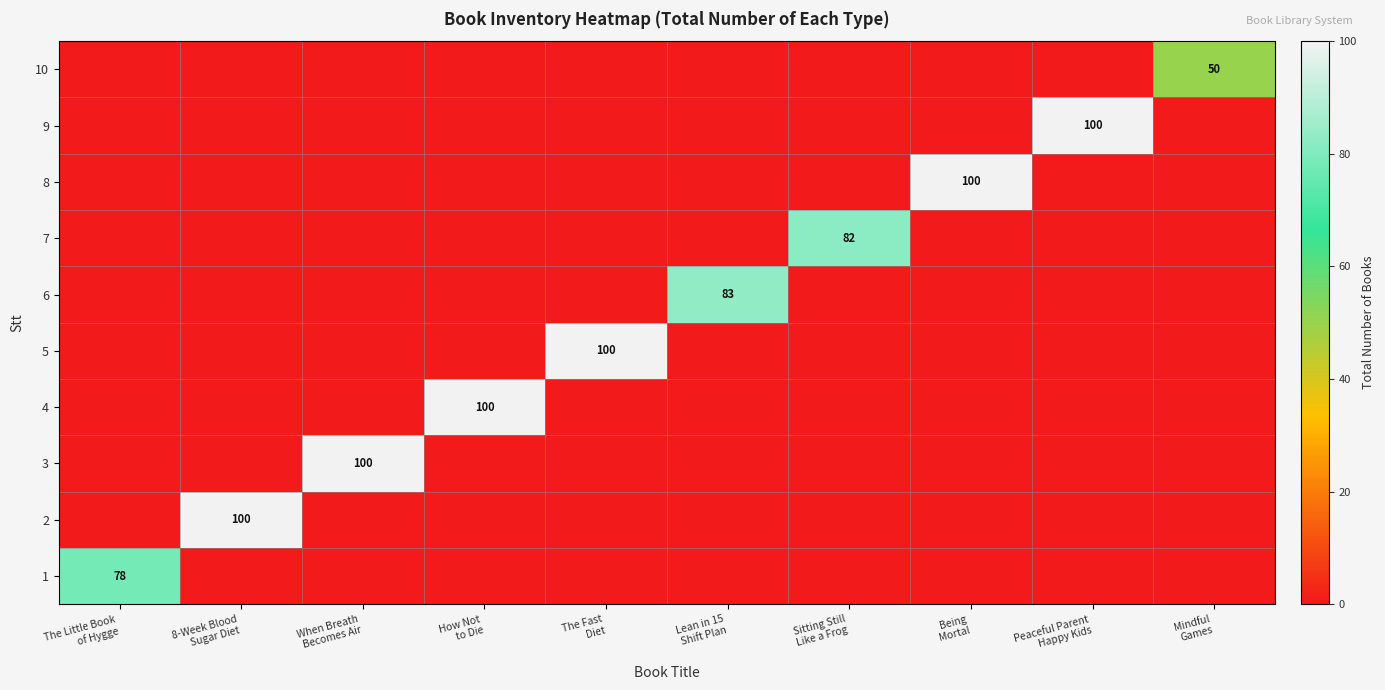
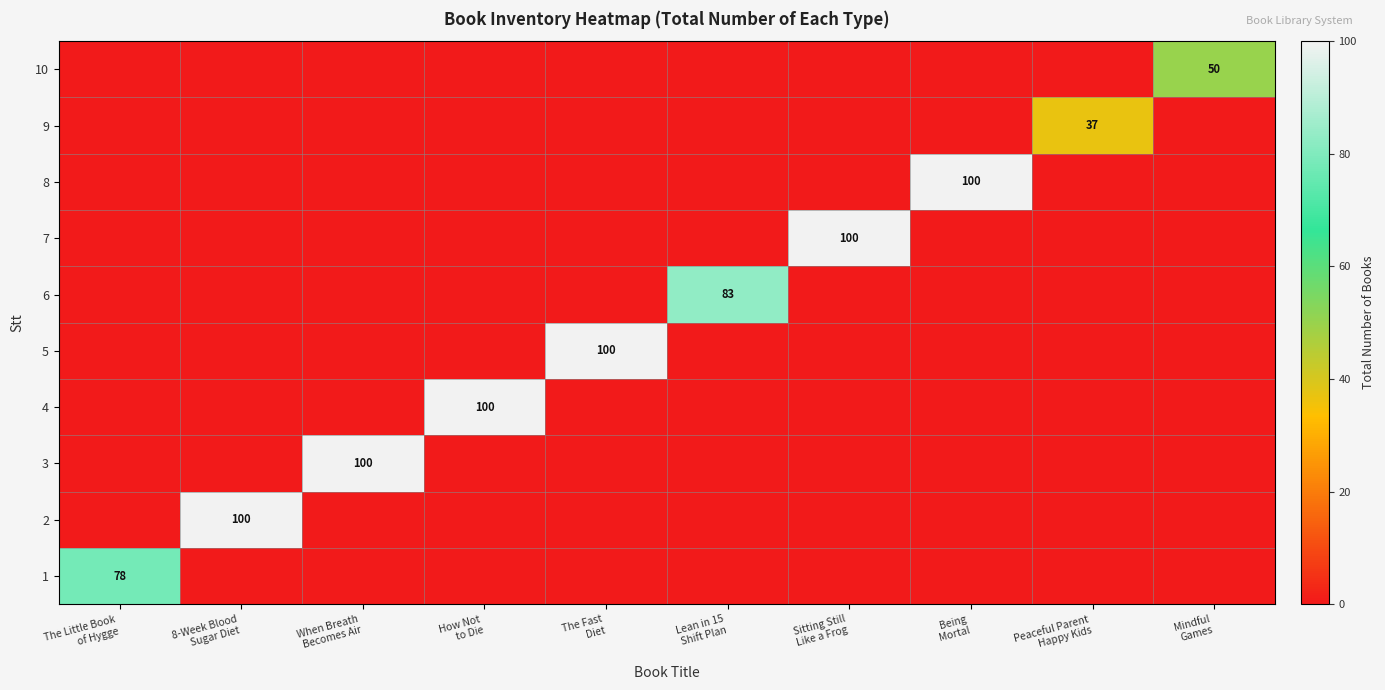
9, Peaceful Parent Happy Kids: 100 -> 37
7, Sitting Still Like a Frog: 82 -> 100
